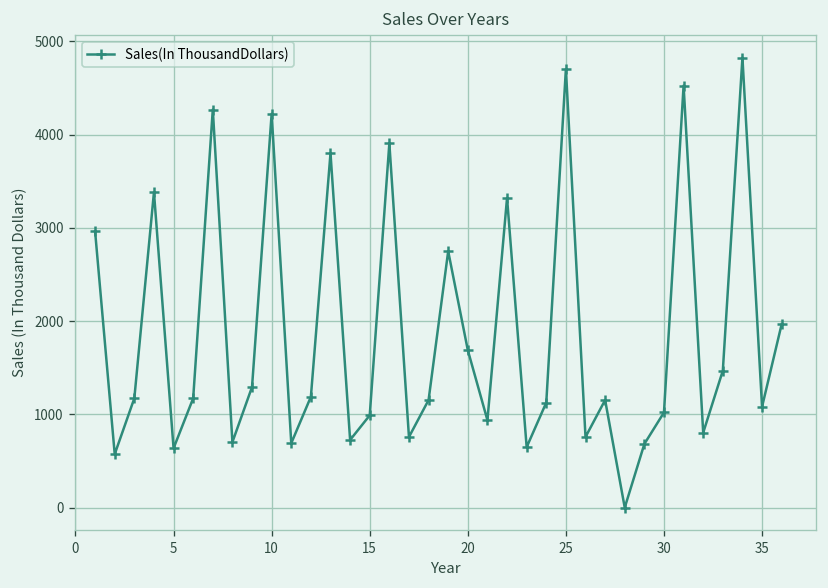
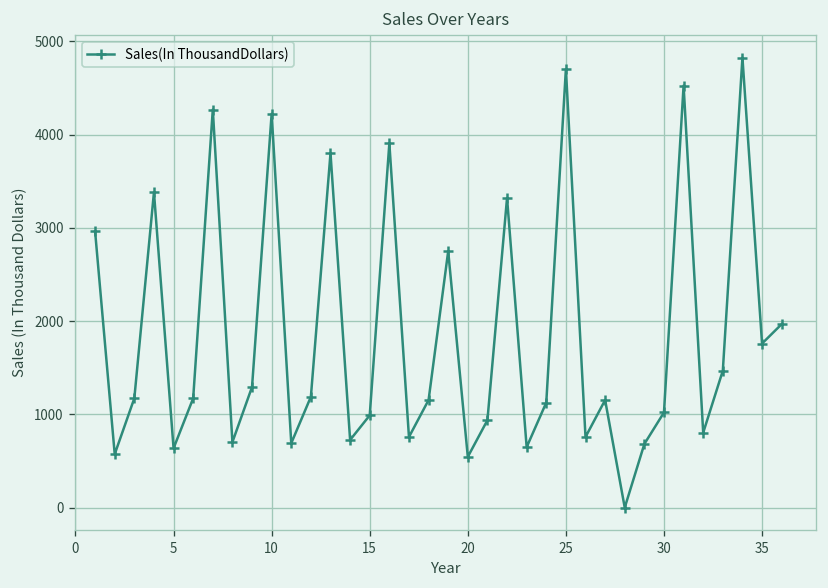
20: 1700 -> 500
35: 1100 -> 1800
